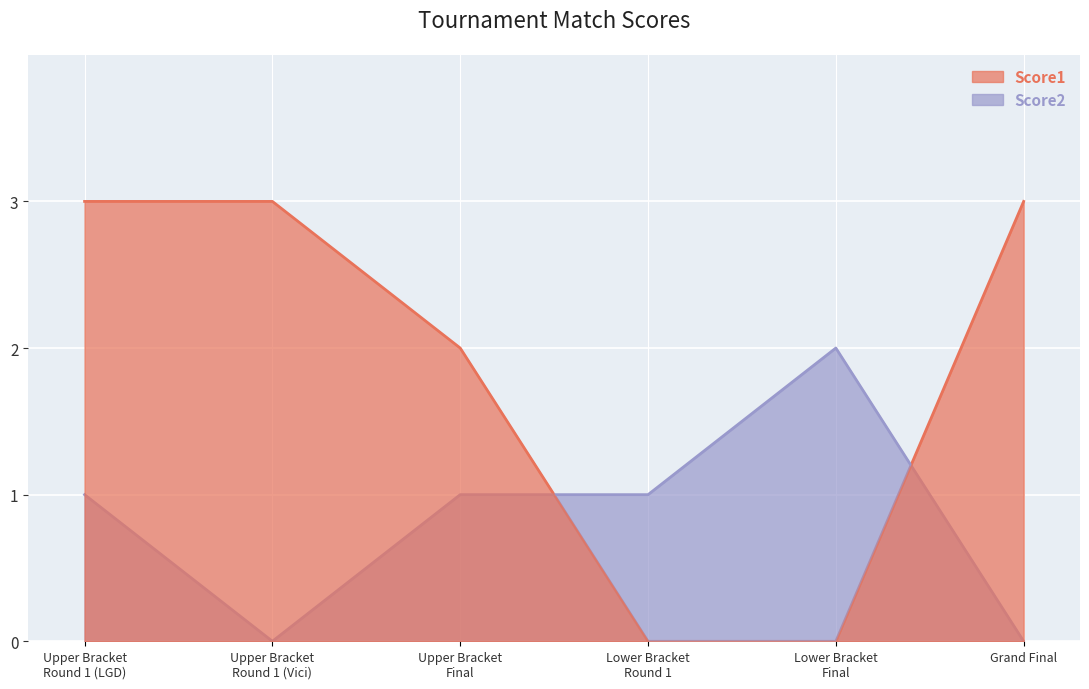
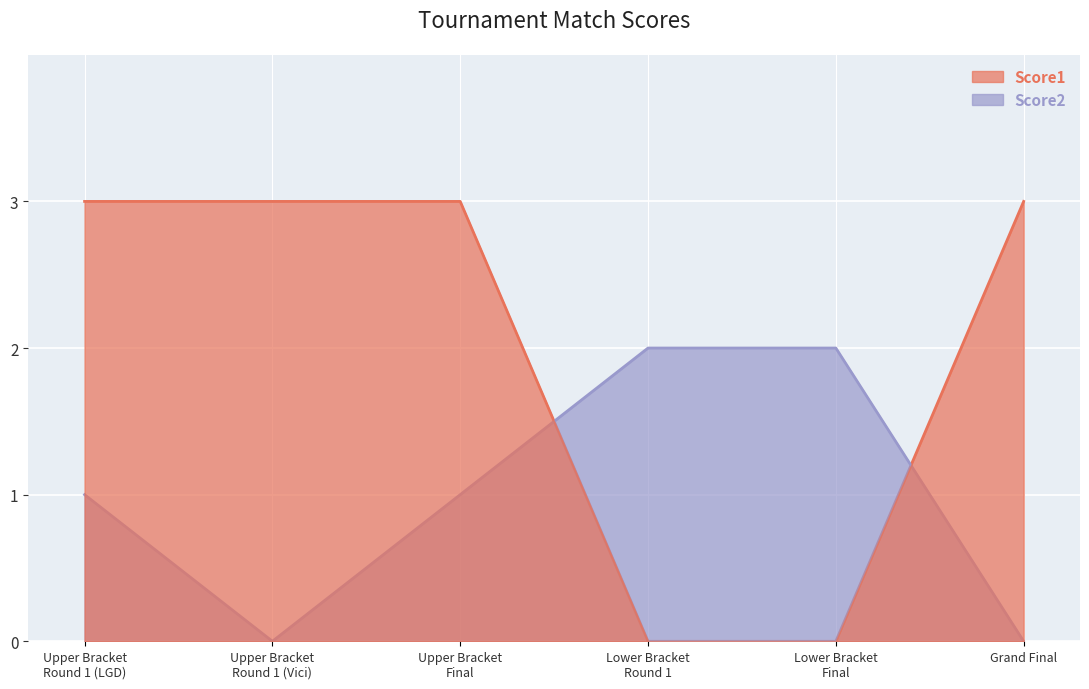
Score1, Upper Bracket Final: 2 -> 3
Score2, Lower Bracket Round 1: 1 -> 2
